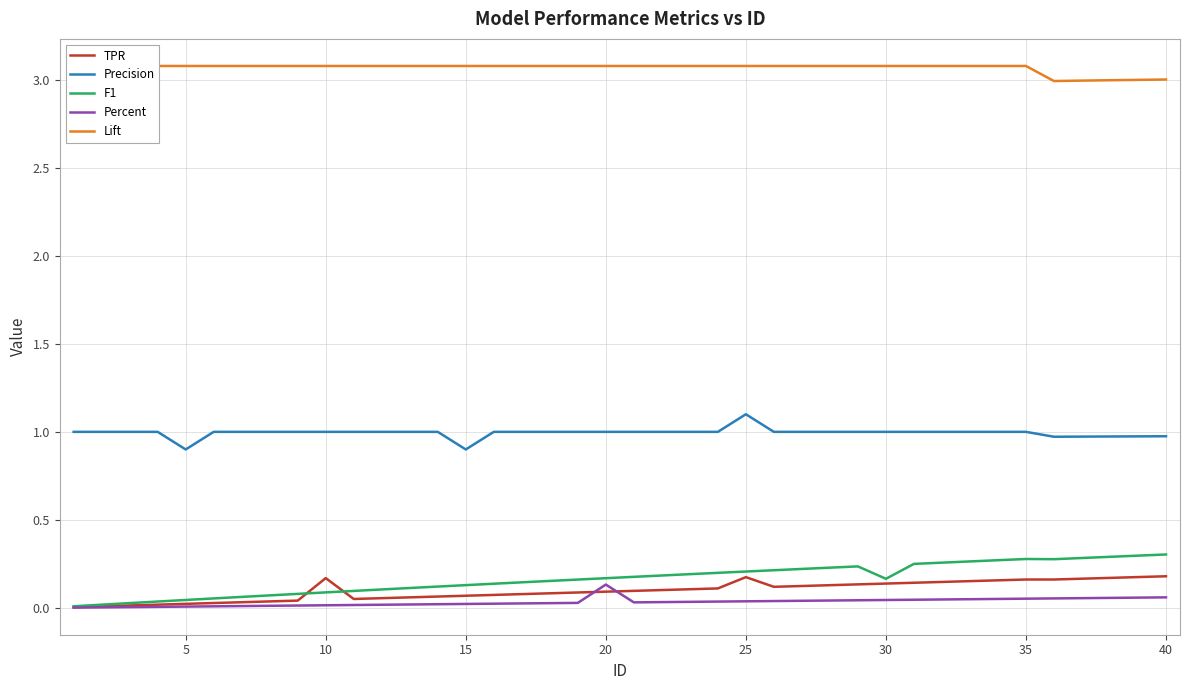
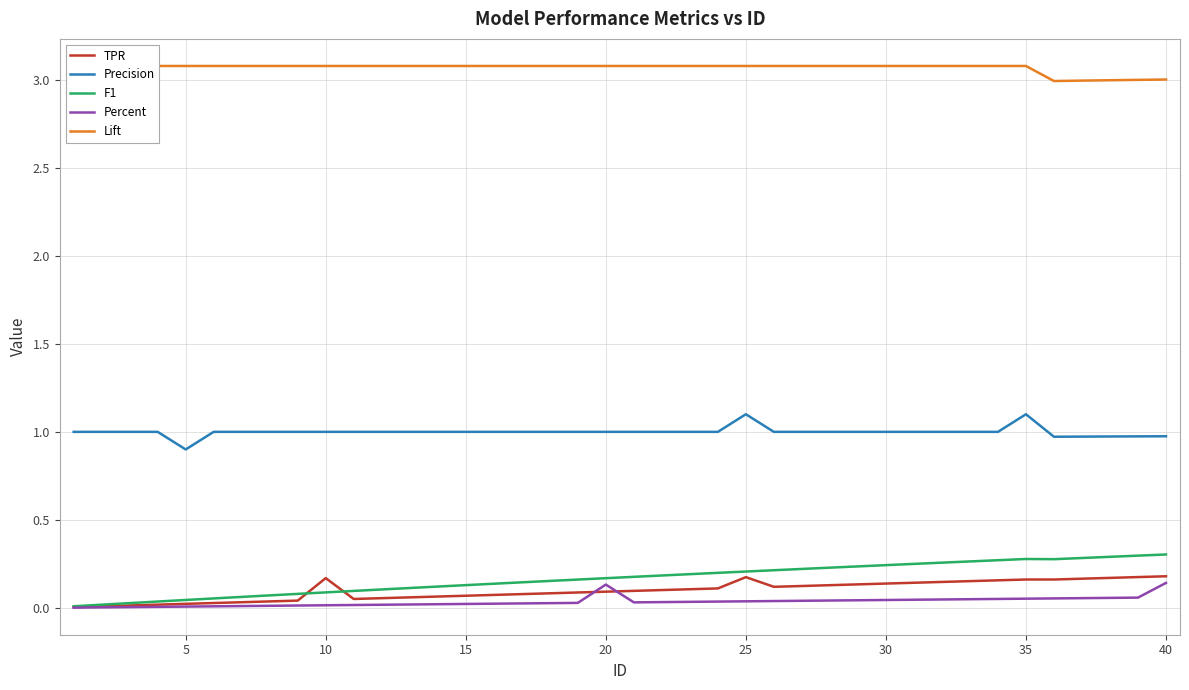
Precision, 15: 0.9 -> 1.0
F1, 30: 0.17 -> 0.24
Precision, 35: 1.0 -> 1.1
Percent, 40: 0.06 -> 0.14
